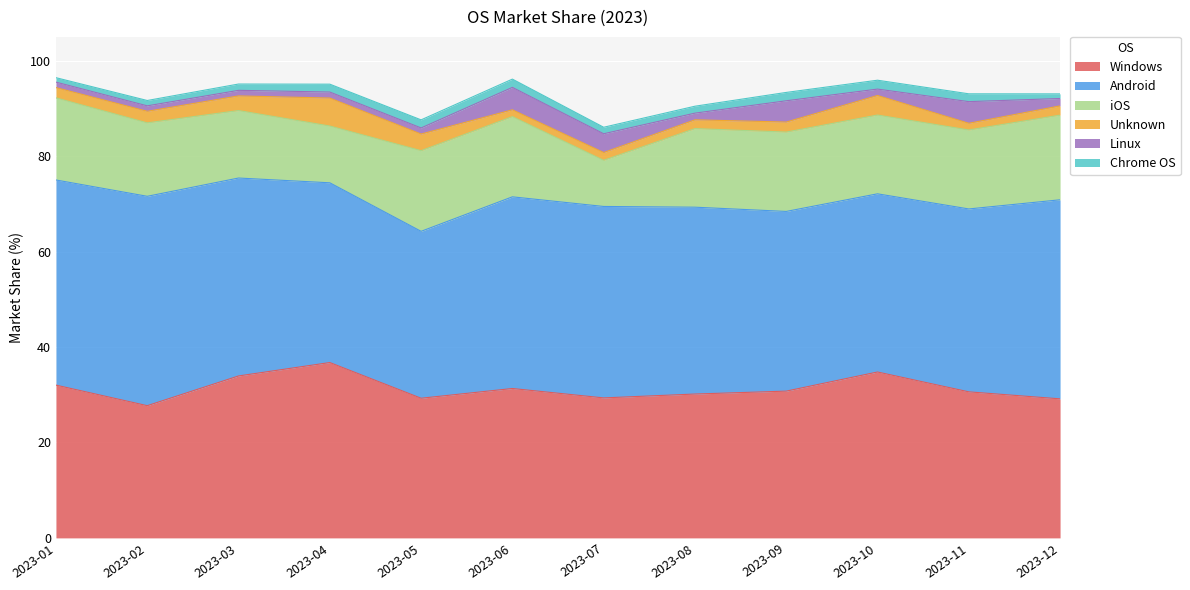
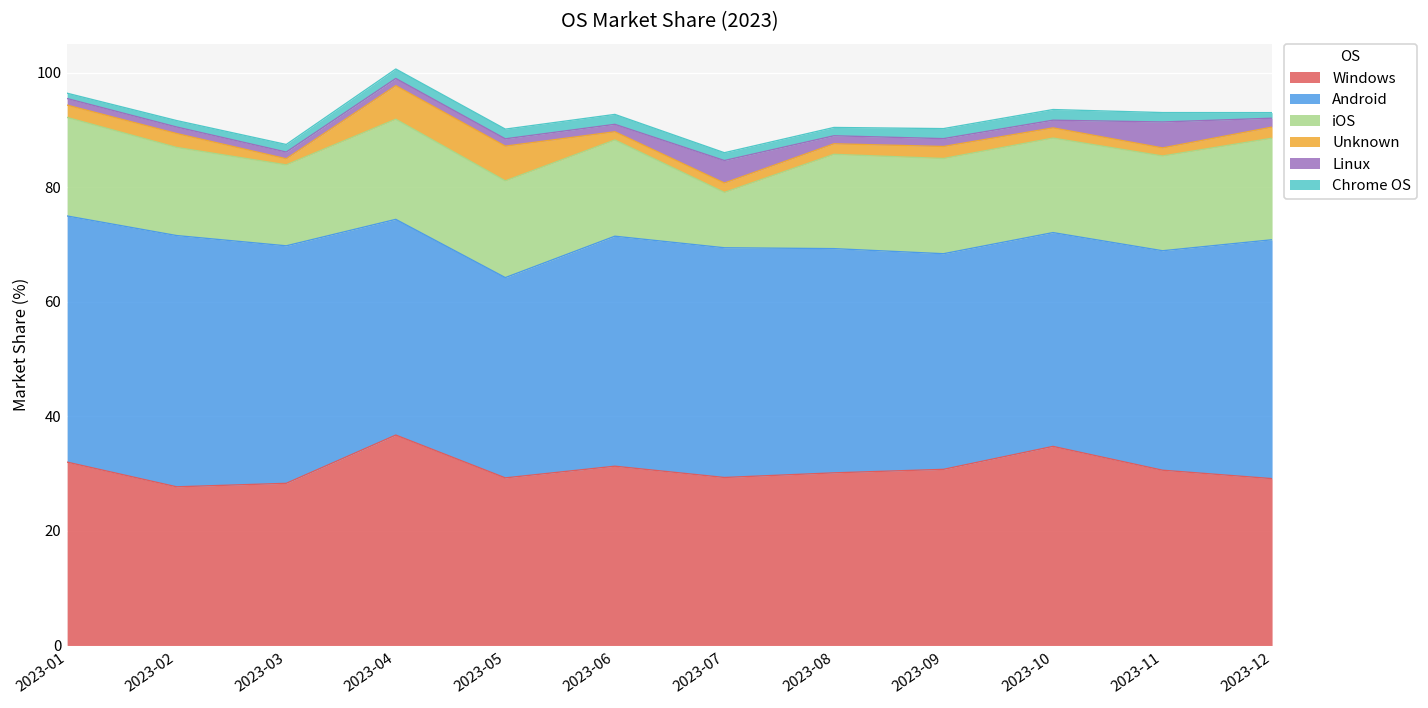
Windows, 2023-03: 34 -> 28
Unknown, 2023-03: 3 -> 1
iOS, 2023-04: 12 -> 17
Unknown, 2023-05: 3 -> 6
Linux, 2023-06: 5 -> 1
Linux, 2023-09: 4 -> 1
Unknown, 2023-10: 4 -> 2
